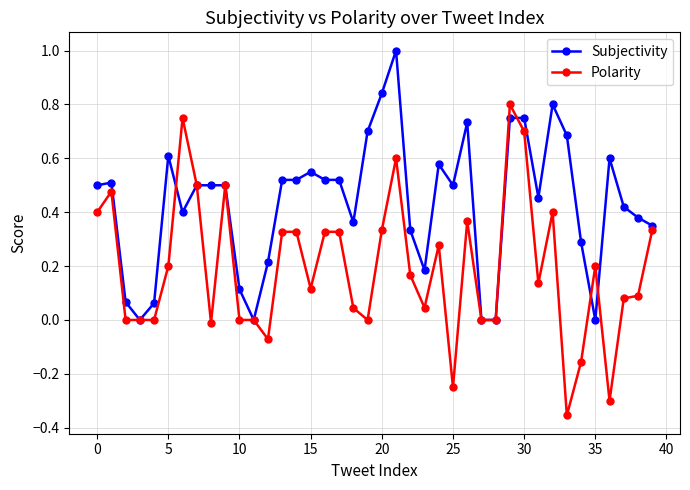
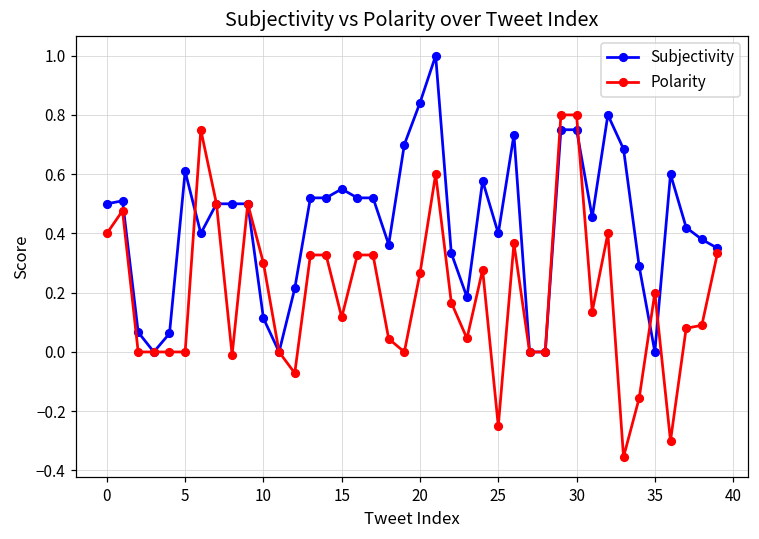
Polarity, 5: 0.2 -> 0.0
Polarity, 10: 0.0 -> 0.3
Polarity, 20: 0.33 -> 0.27
Subjectivity, 25: 0.5 -> 0.4
Polarity, 30: 0.7 -> 0.8
